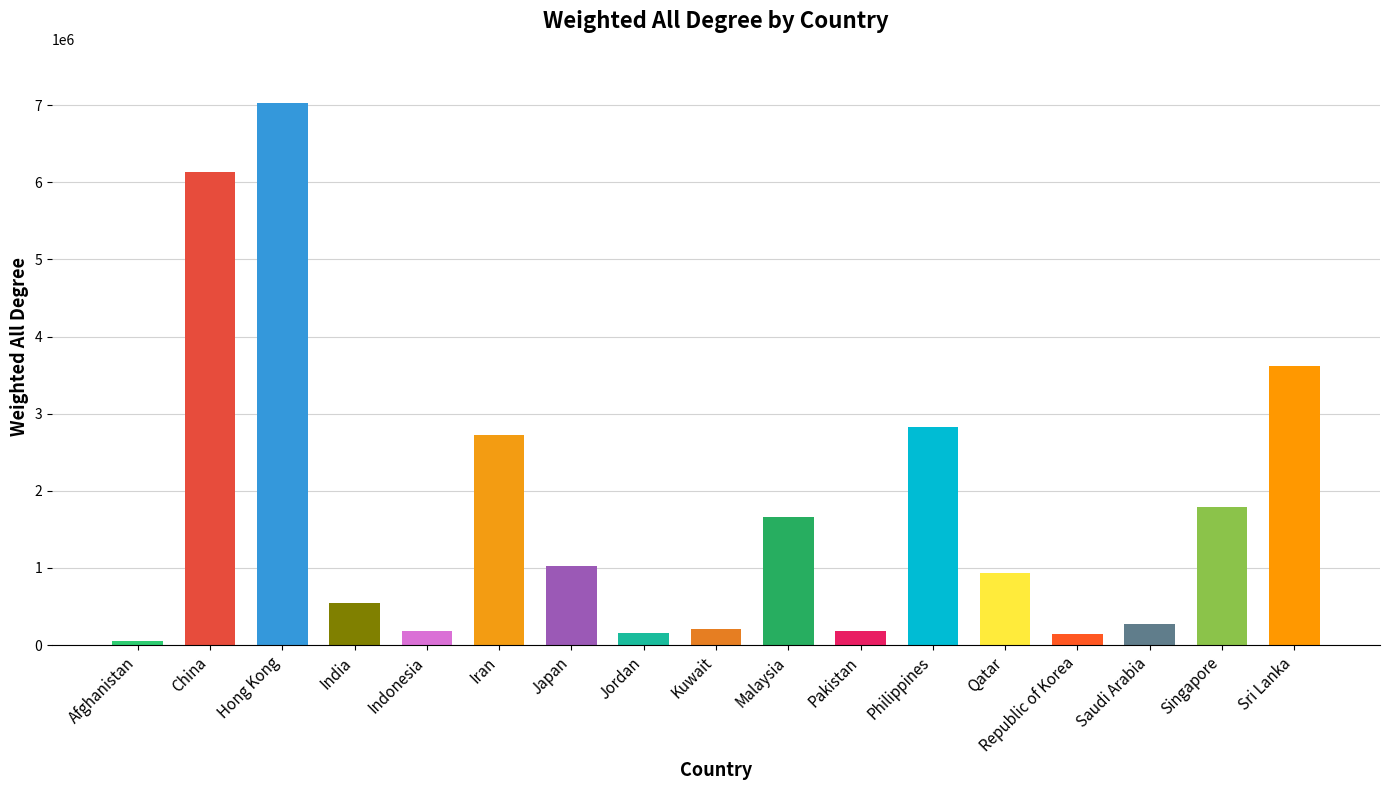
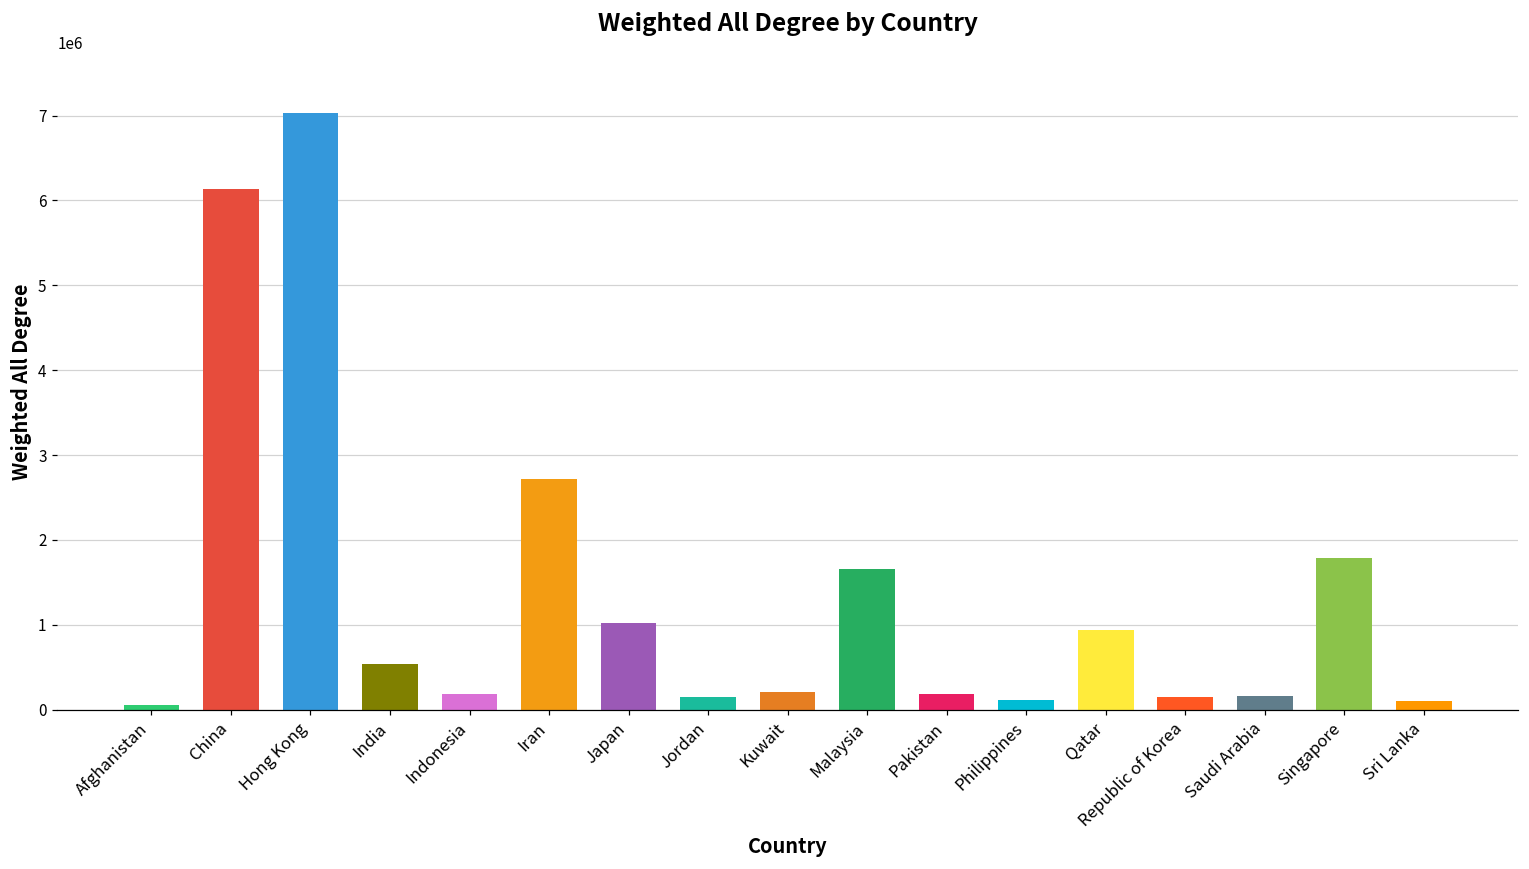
Philippines: 2800000 -> 100000
Saudi Arabia: 300000 -> 200000
Sri Lanka: 3600000 -> 100000
